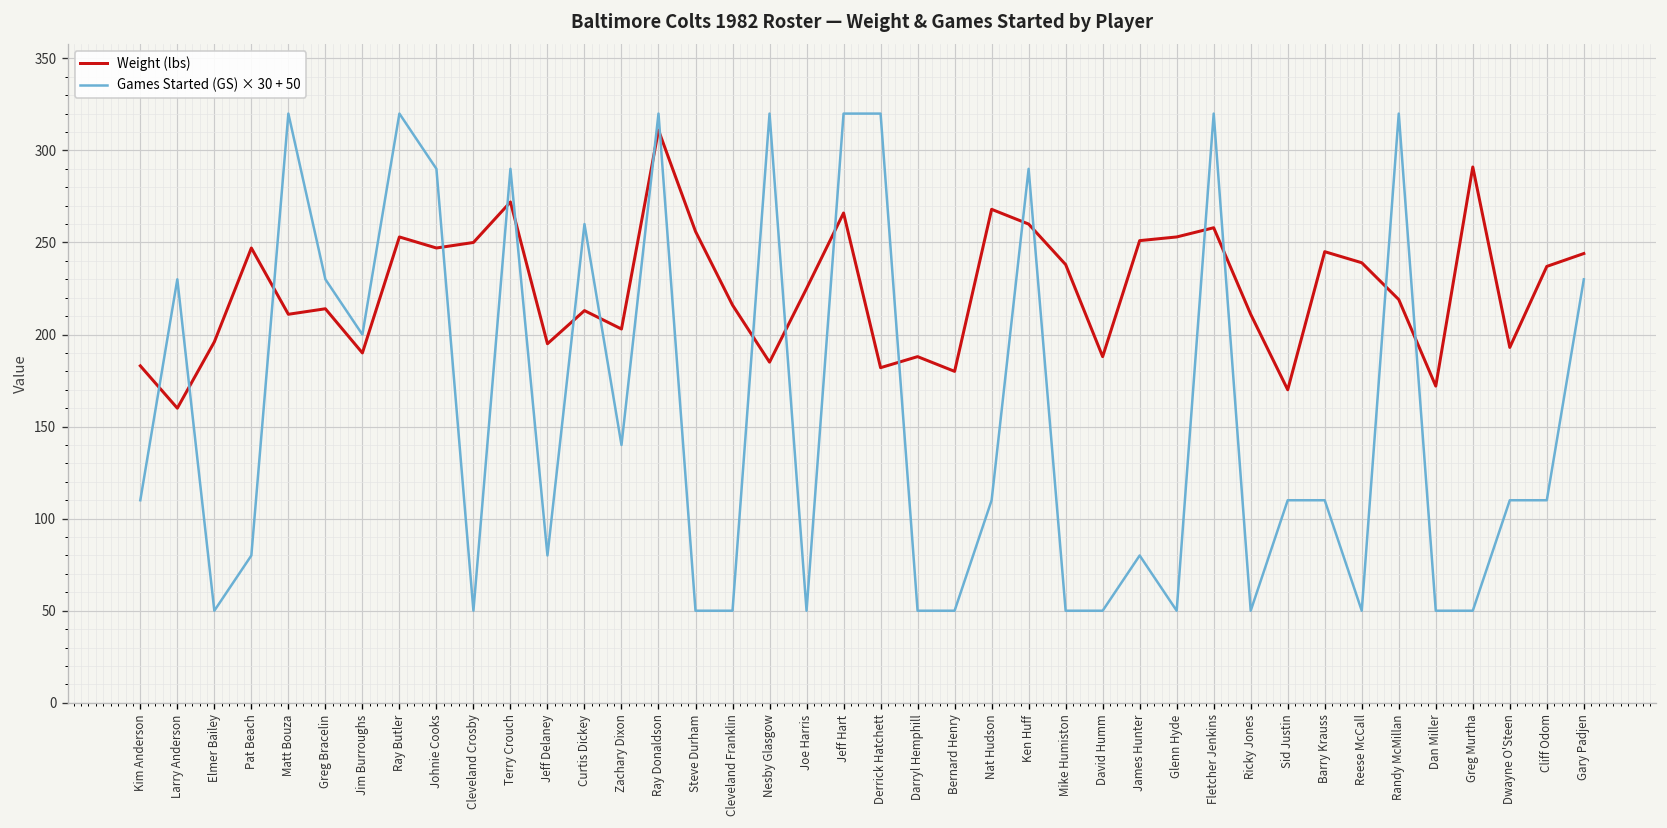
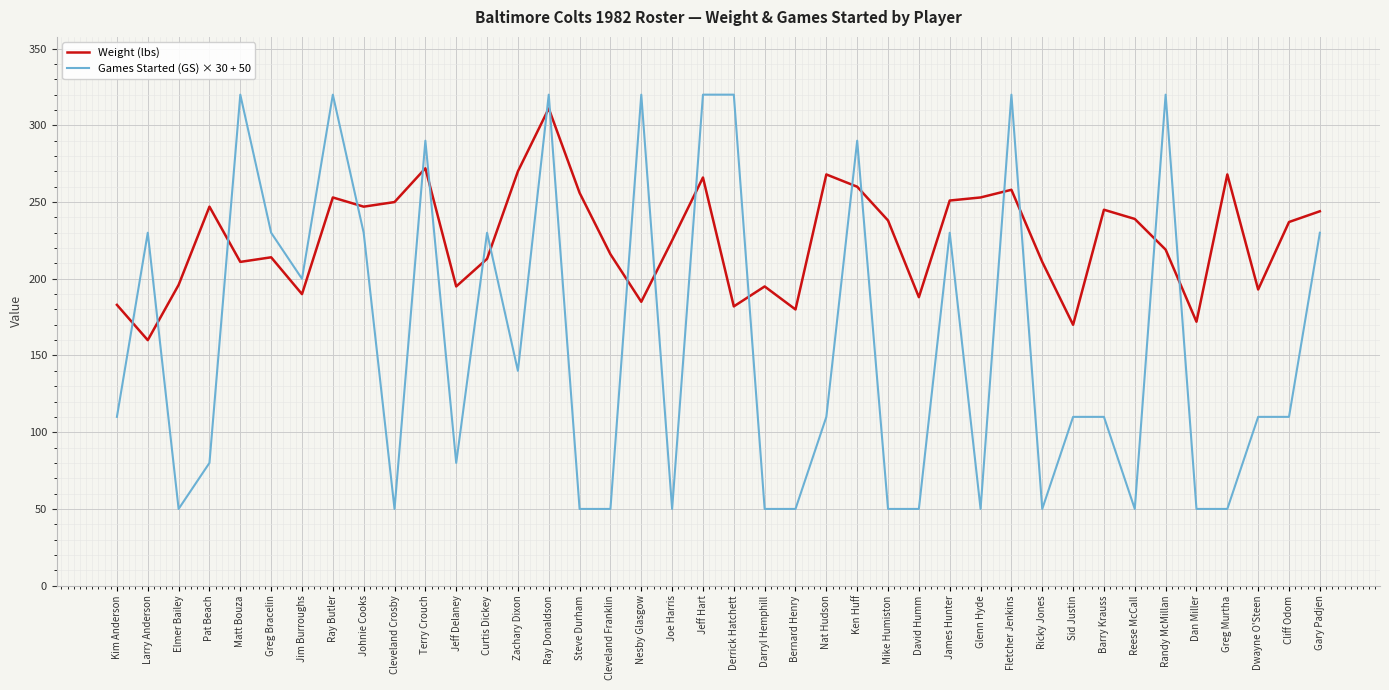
Games Started (GS) × 30 + 50, Johnie Cooks: 290 -> 230
Games Started (GS) × 30 + 50, Curtis Dickey: 260 -> 230
Weight (lbs), Zachary Dixon: 203 -> 270
Weight (lbs), Darryl Hemphill: 188 -> 195
Games Started (GS) × 30 + 50, James Hunter: 80 -> 230
Weight (lbs), Greg Murtha: 291 -> 268
